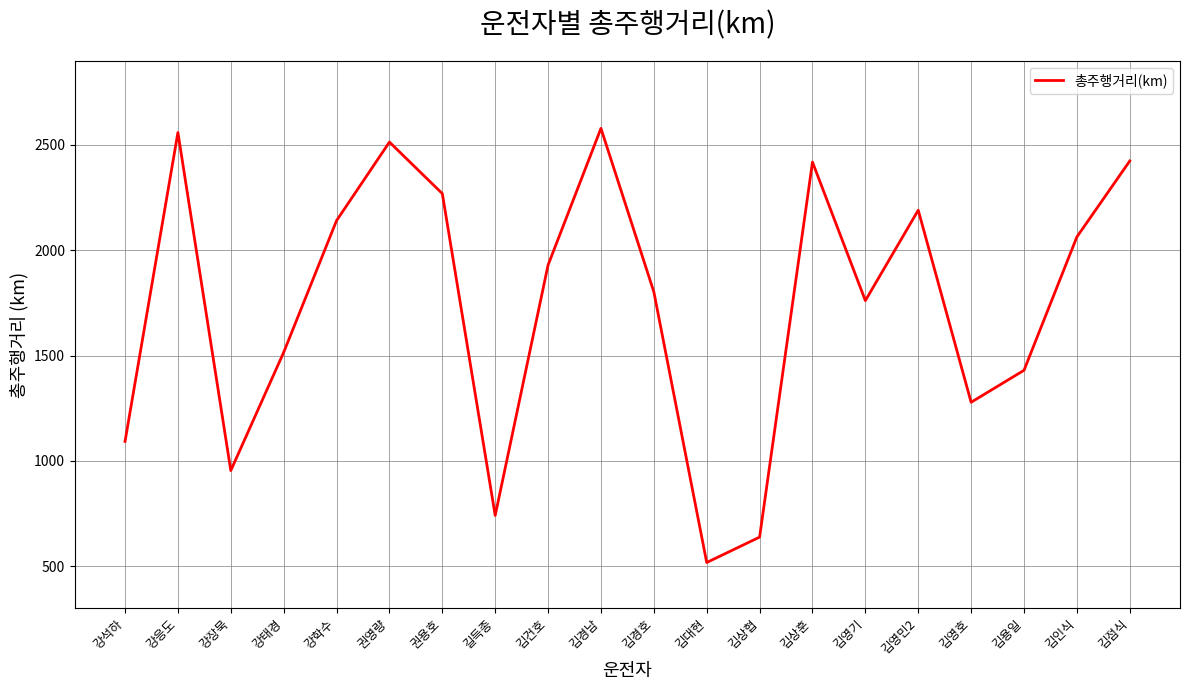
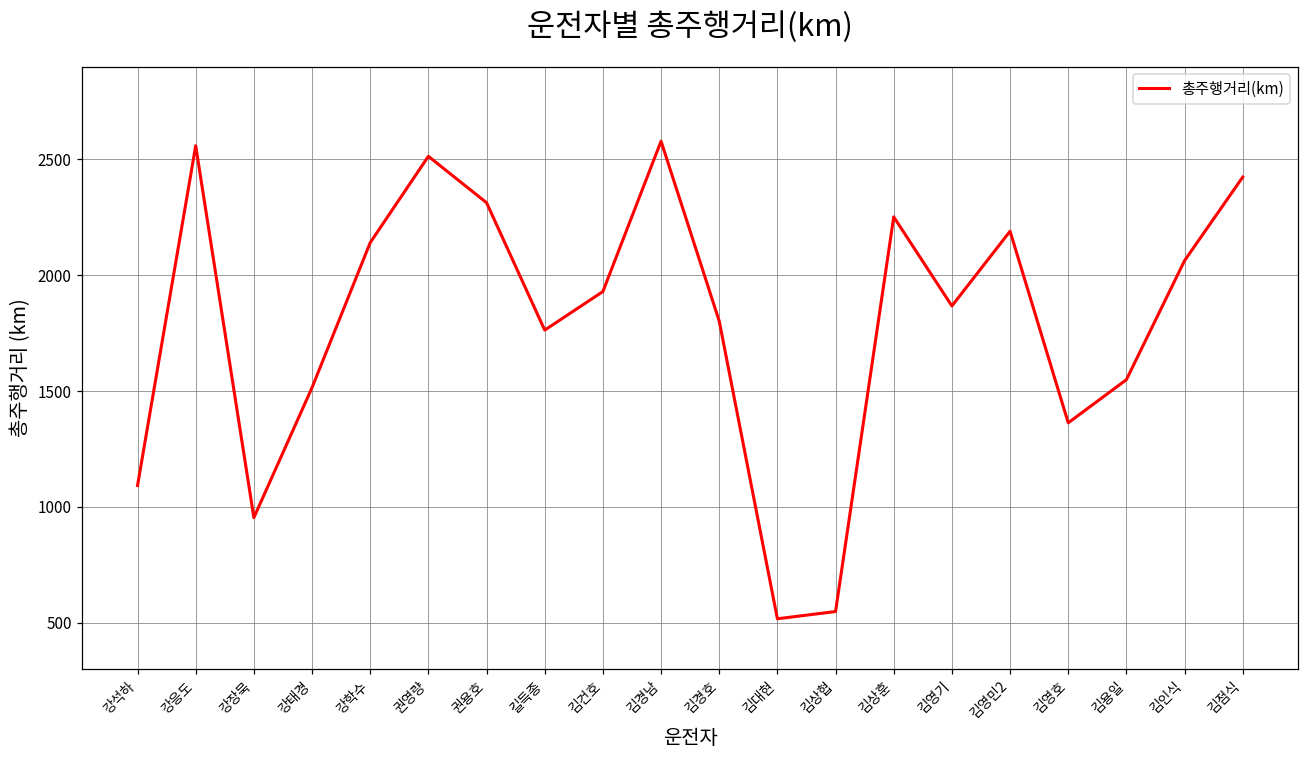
권용호: 2270 -> 2310
길득종: 740 -> 1760
김상협: 640 -> 550
김상훈: 2420 -> 2250
김영기: 1760 -> 1870
김영호: 1280 -> 1360
김용일: 1430 -> 1550
